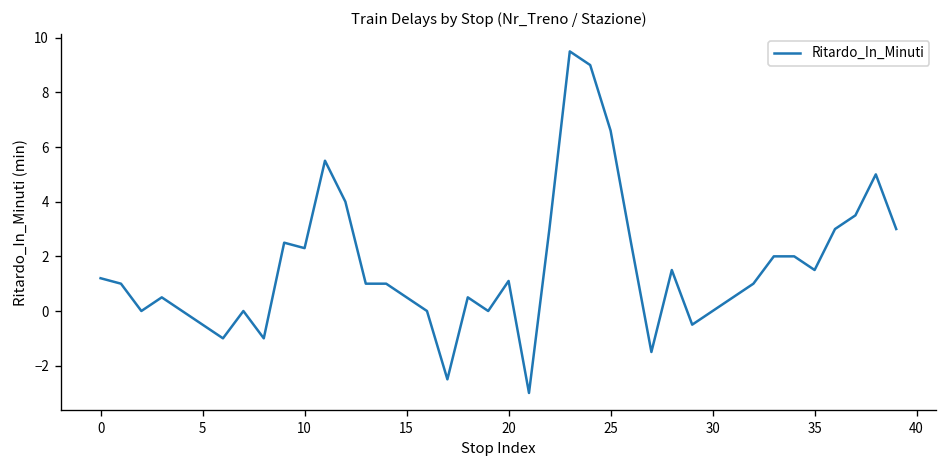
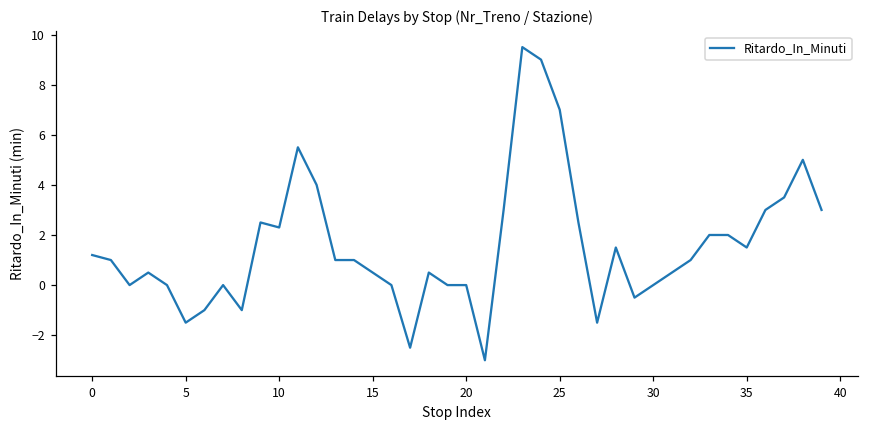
5: -0.5 -> -1.5
20: 1.1 -> 0.0
25: 6.6 -> 7.0
